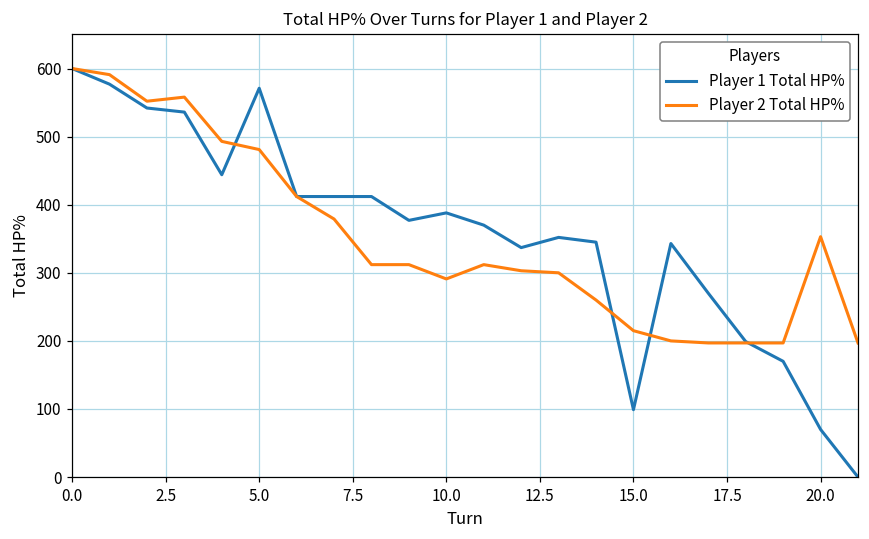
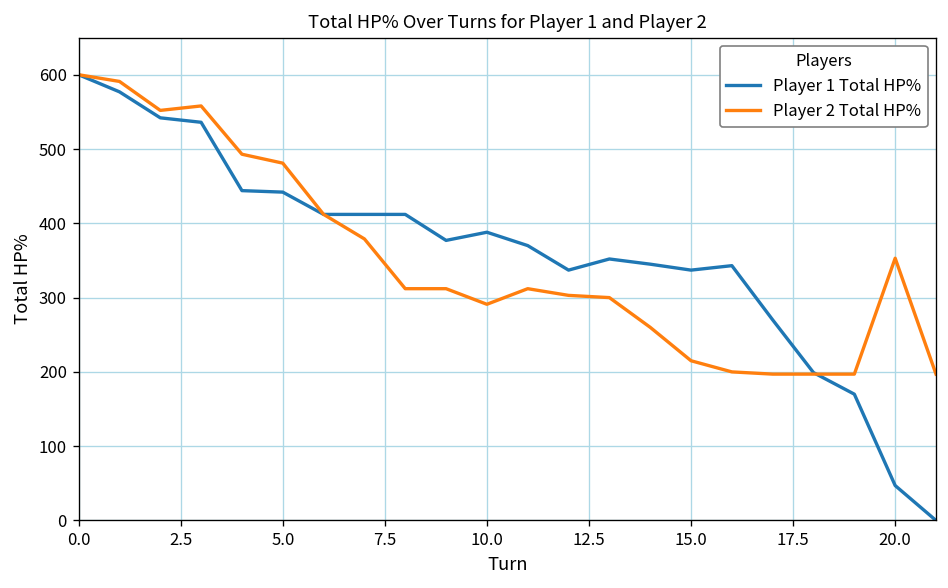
Player 1 Total HP%, 5.0: 570 -> 440
Player 1 Total HP%, 15.0: 100 -> 340
Player 1 Total HP%, 20.0: 70 -> 50
